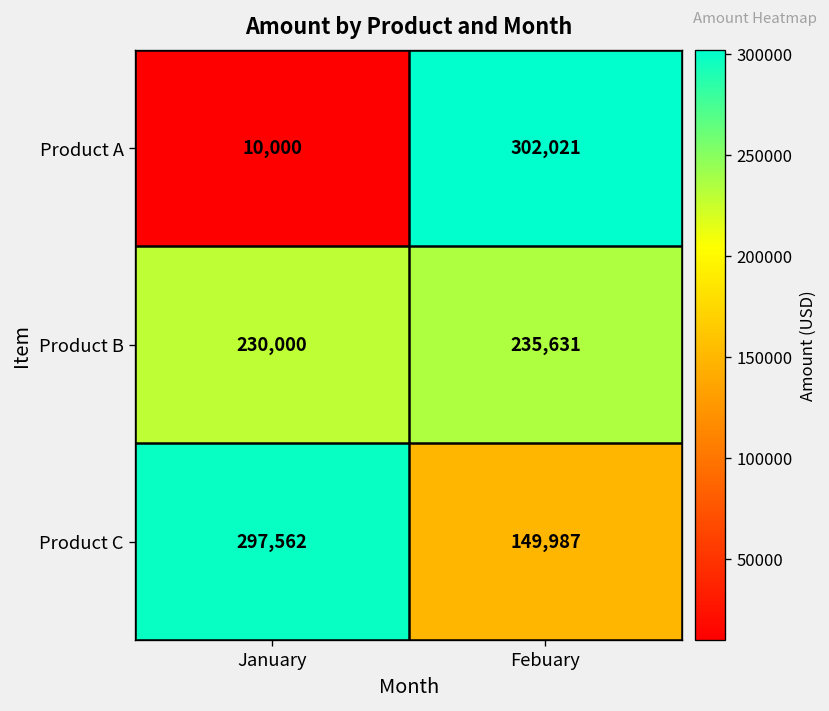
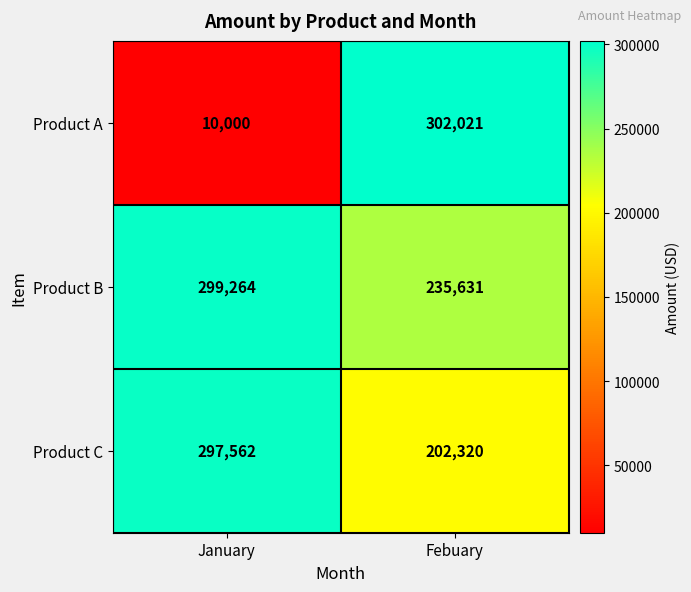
Product B, January: 230,000 -> 299,264
Product C, Febuary: 149,987 -> 202,320
